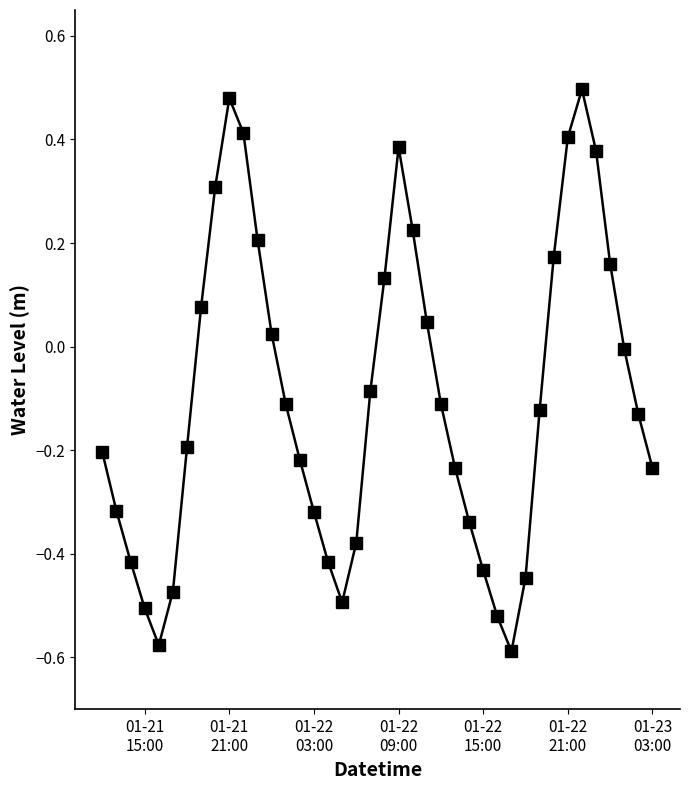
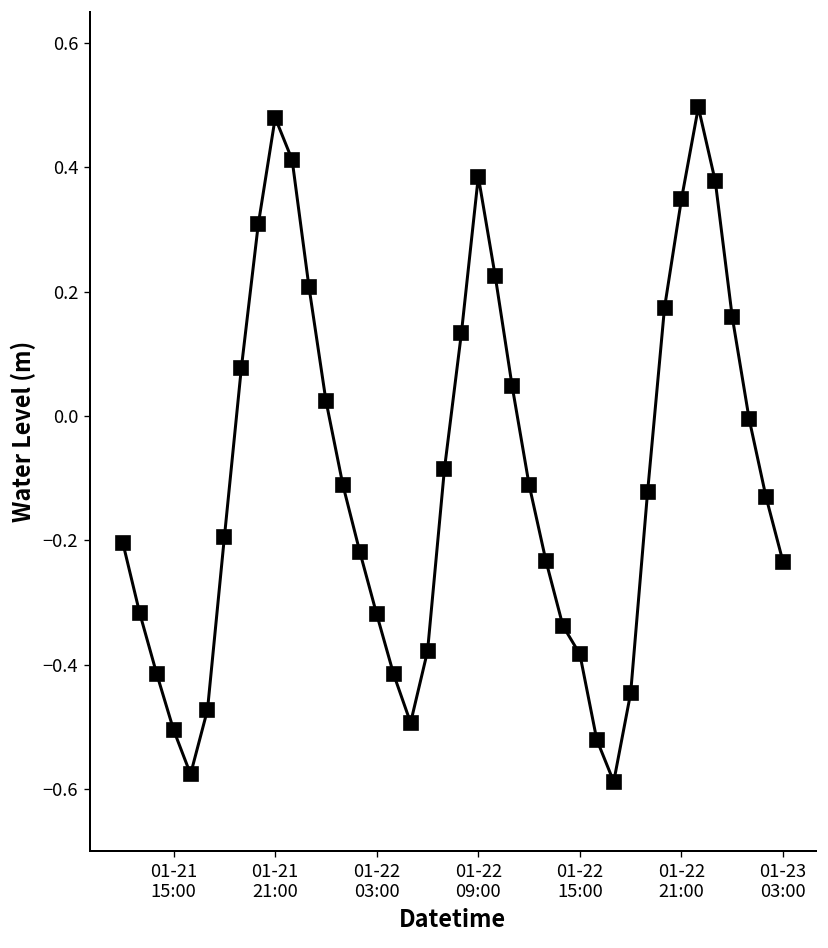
01-22 15:00: -0.43 -> -0.38
01-22 21:00: 0.40 -> 0.35
